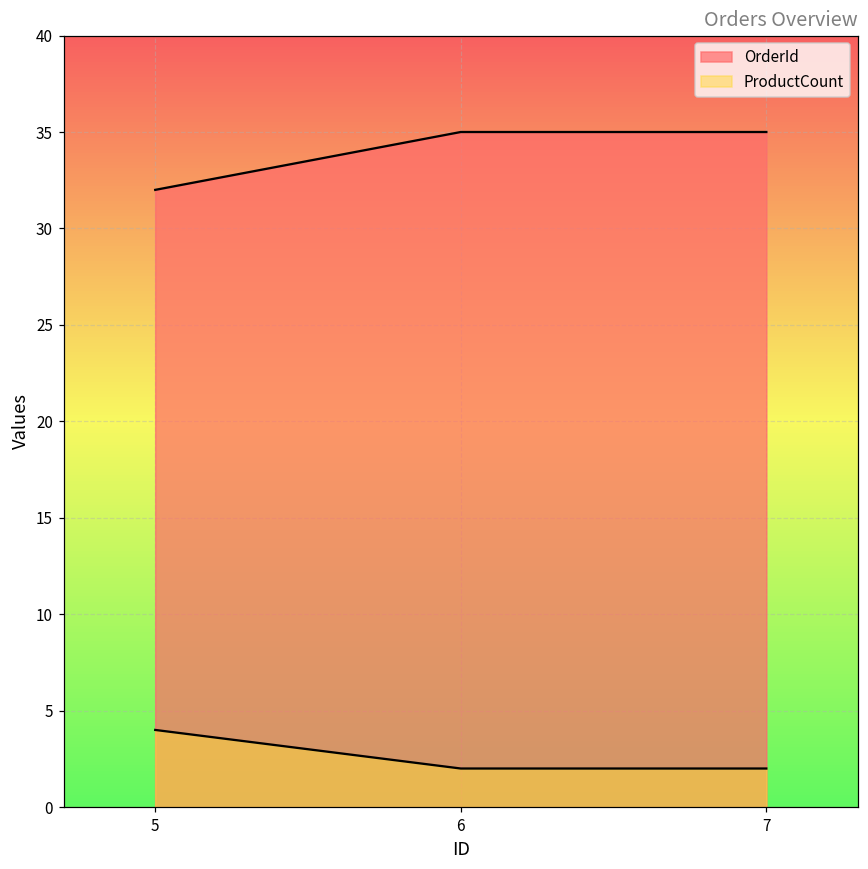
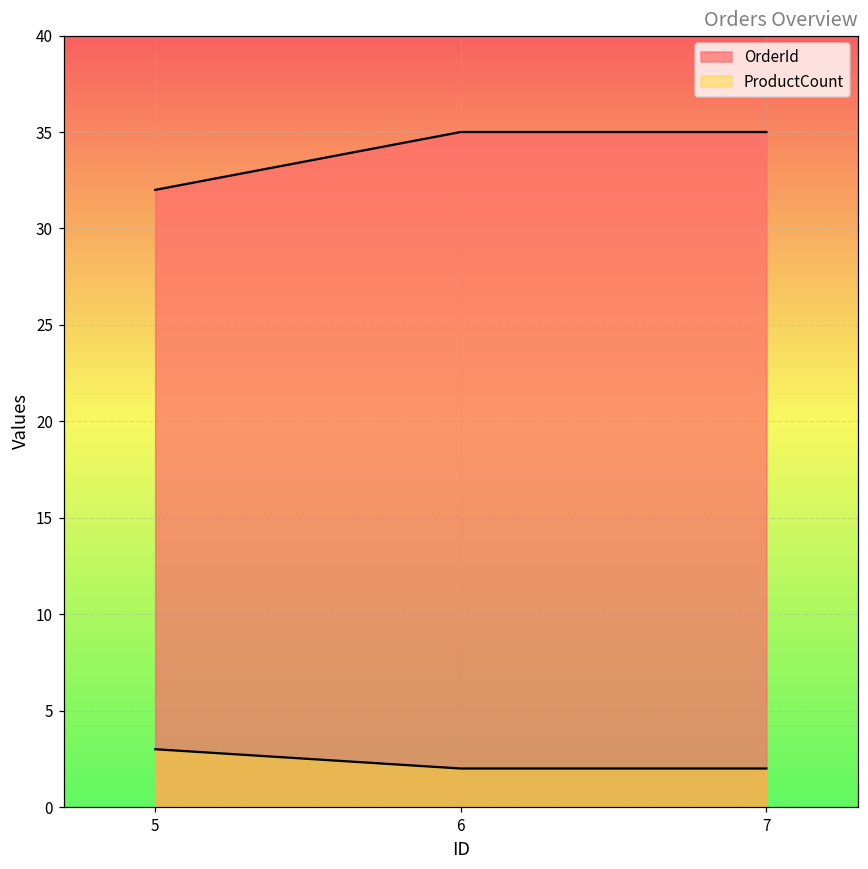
ProductCount, 5: 4 -> 3
